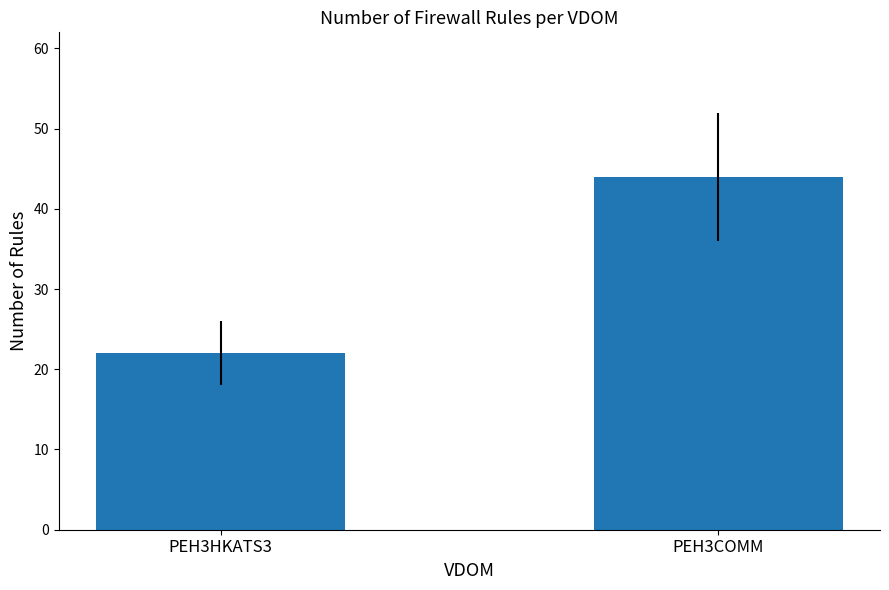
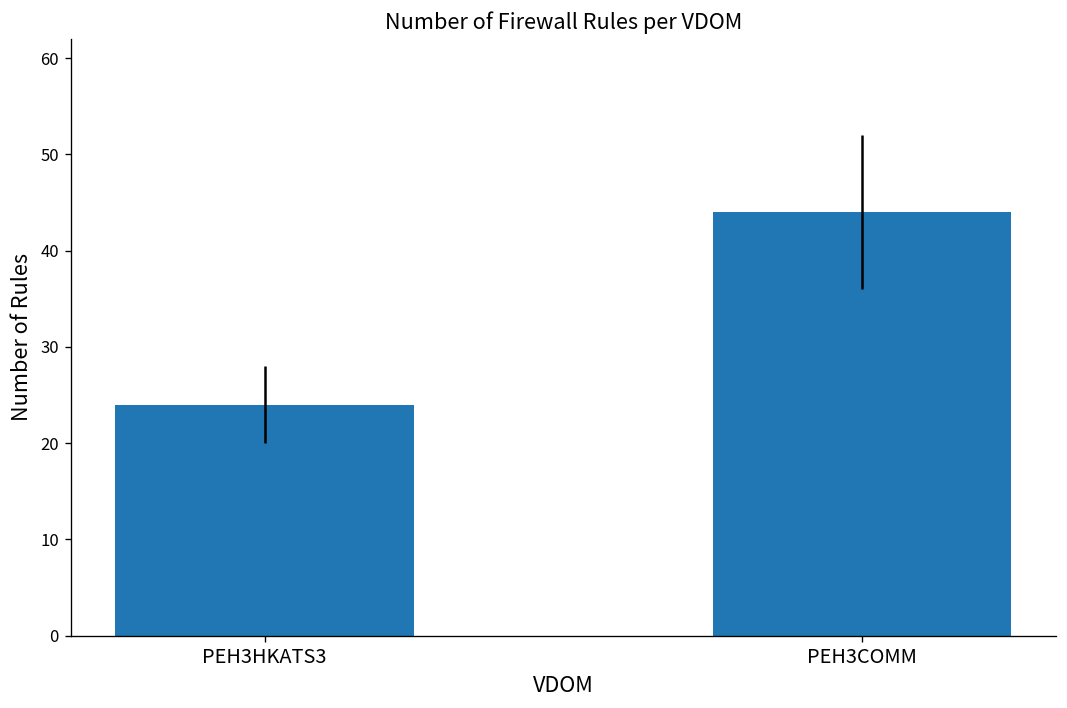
PEH3HKATS3: 22 -> 24
